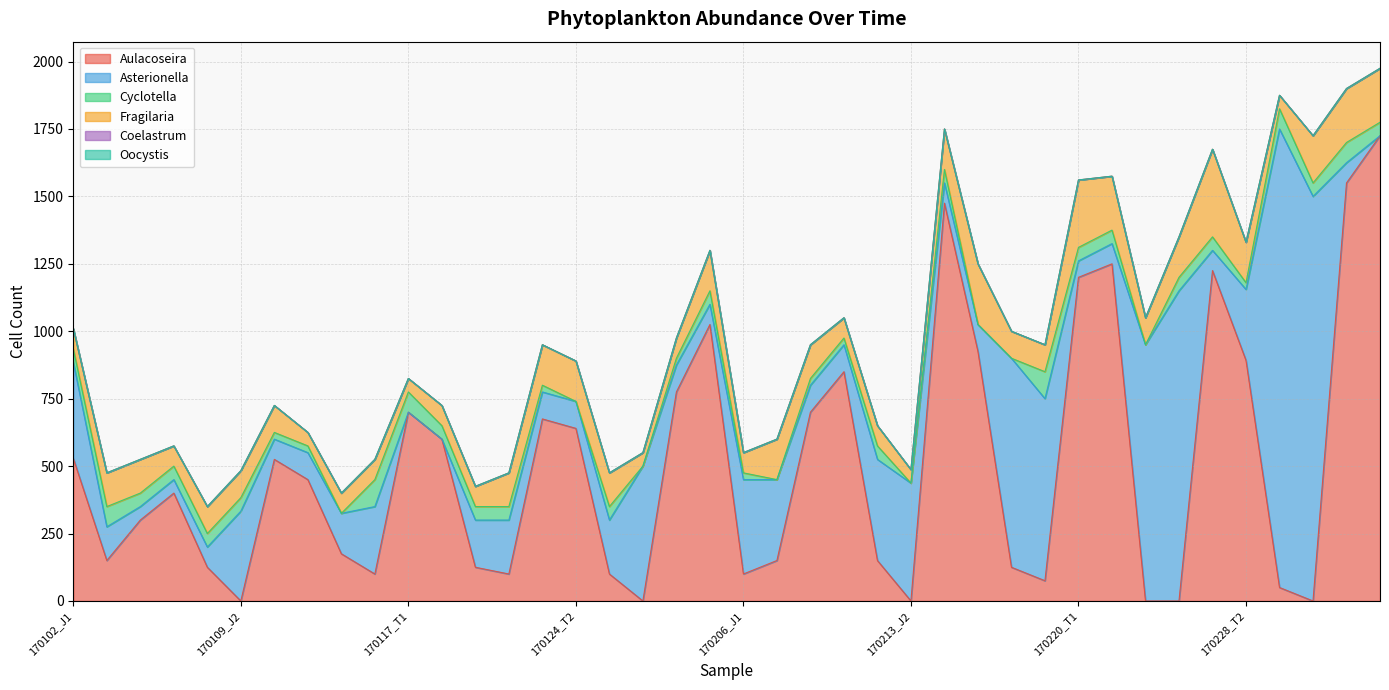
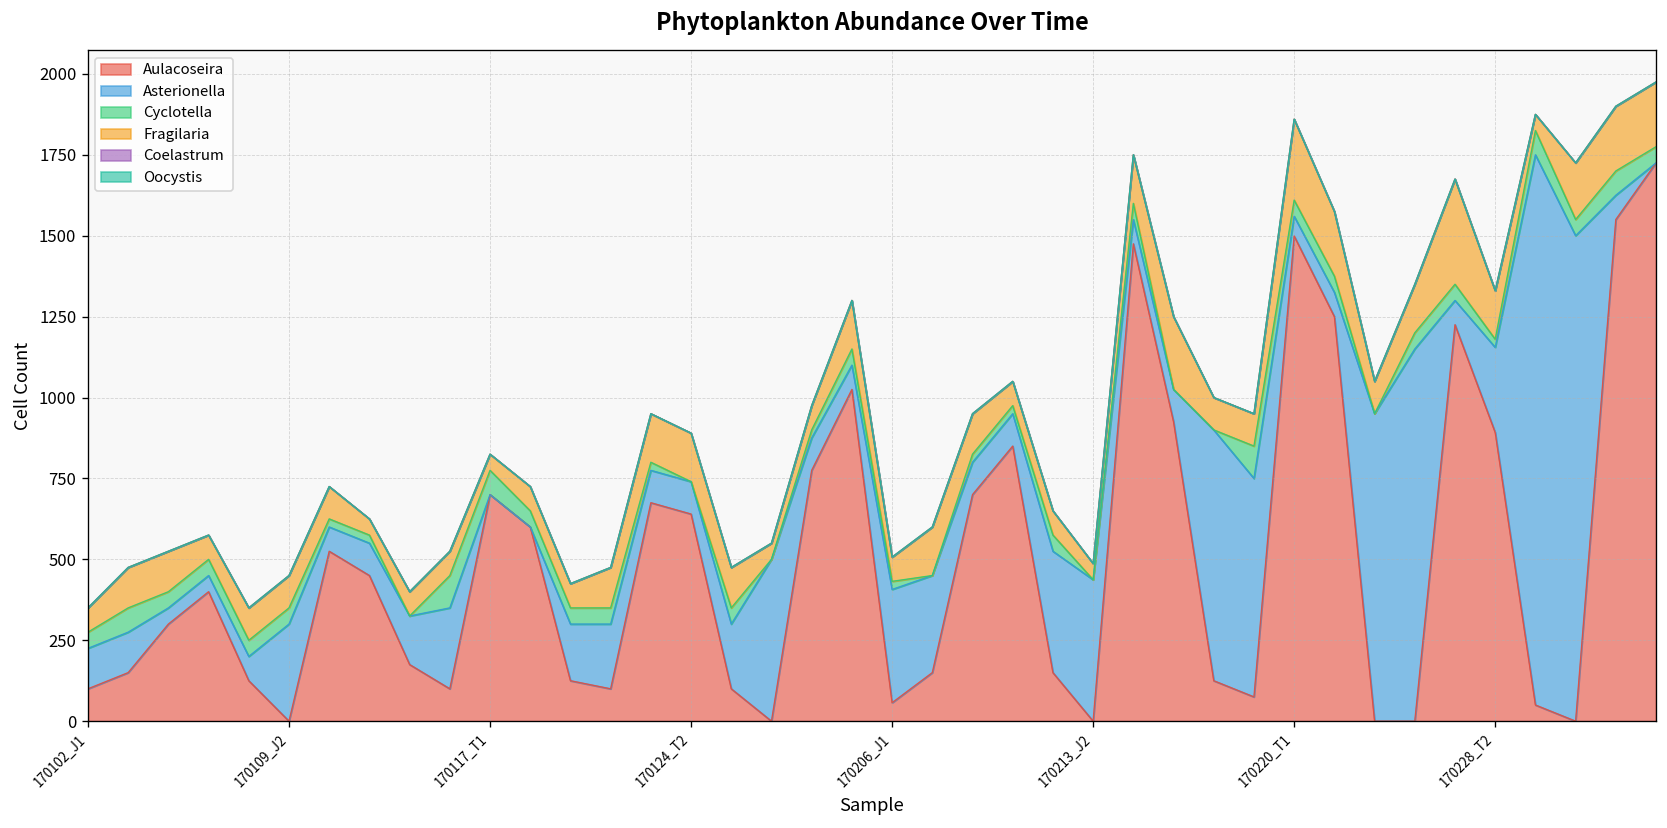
Aulacoseira, 170102_J1: 530 -> 100
Asterionella, 170102_J1: 360 -> 130
Asterionella, 170109_J2: 330 -> 300
Aulacoseira, 170206_J1: 100 -> 60
Aulacoseira, 170220_T1: 1200 -> 1500
